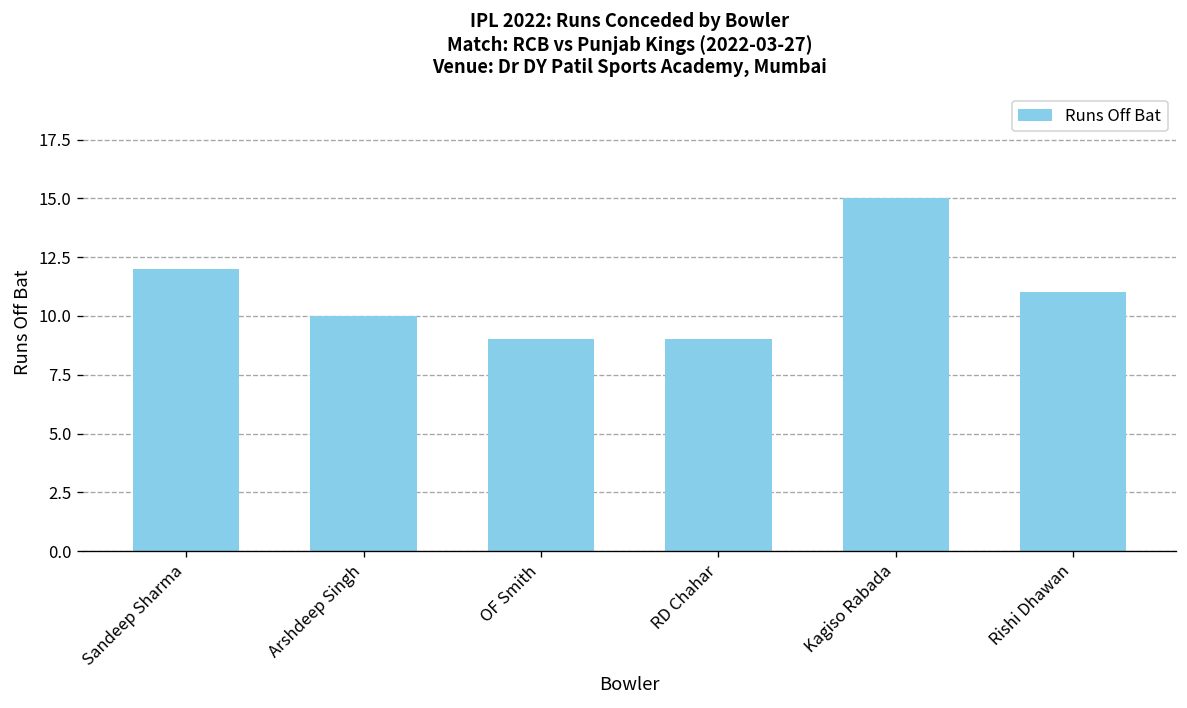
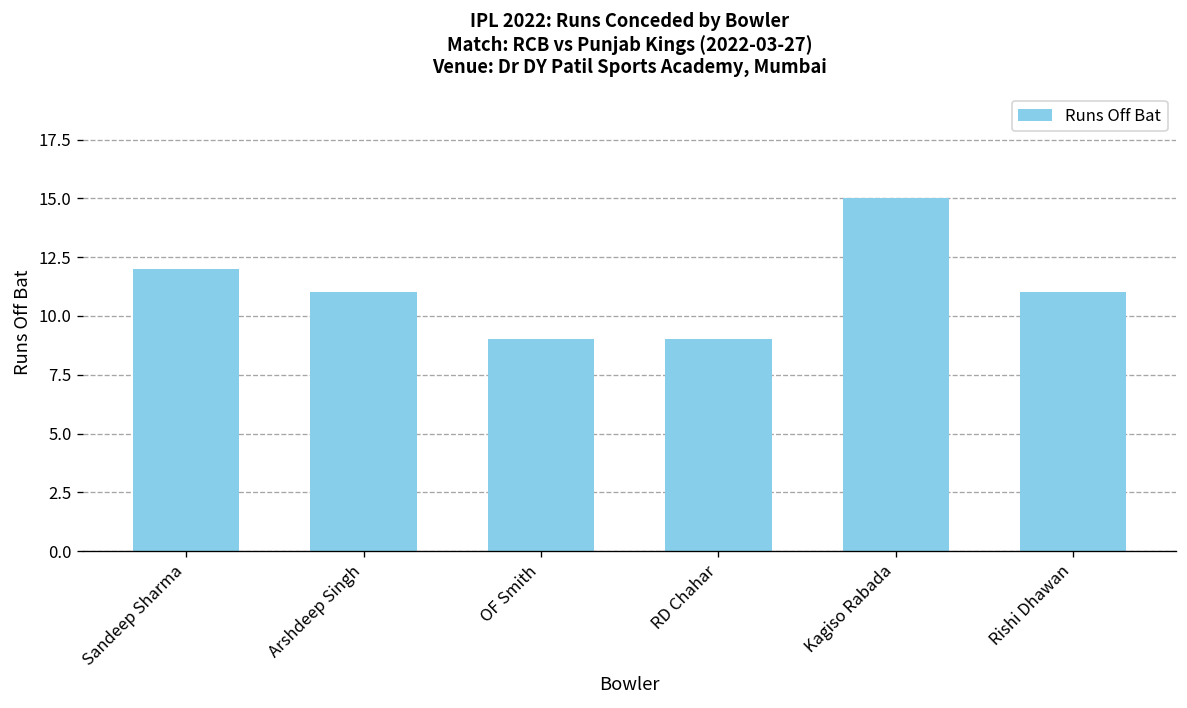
Arshdeep Singh: 10 -> 11
